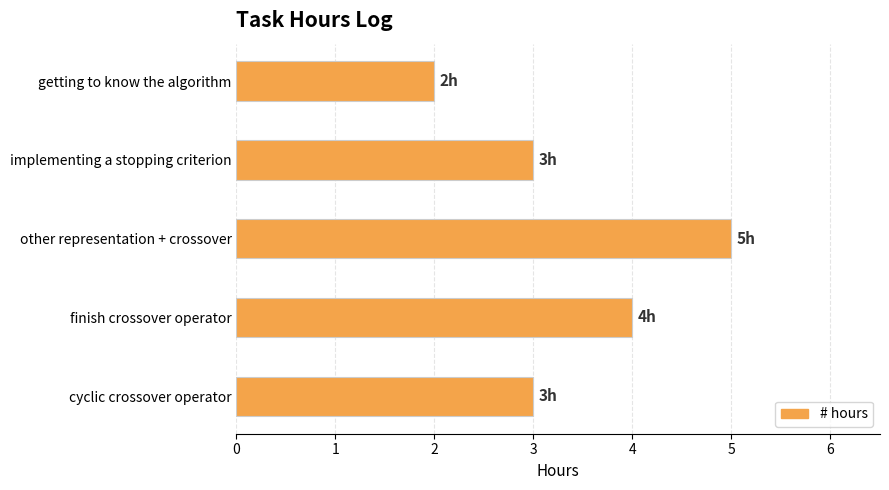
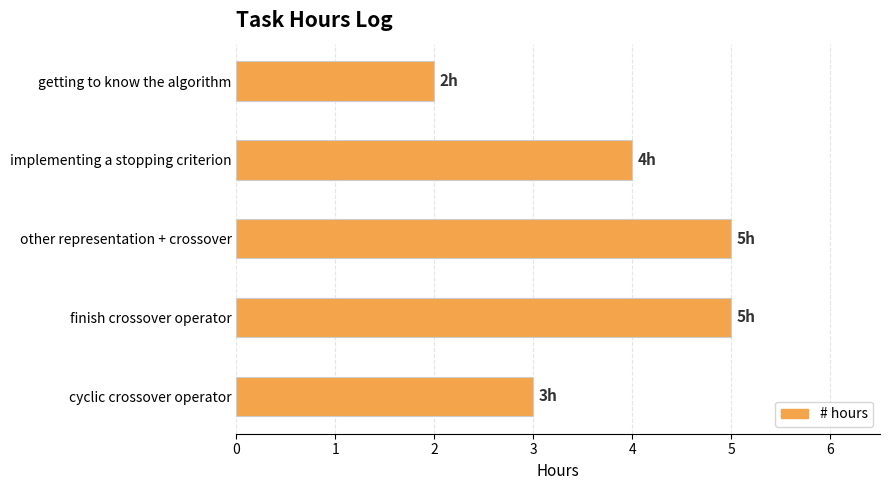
implementing a stopping criterion: 3h -> 4h
finish crossover operator: 4h -> 5h
